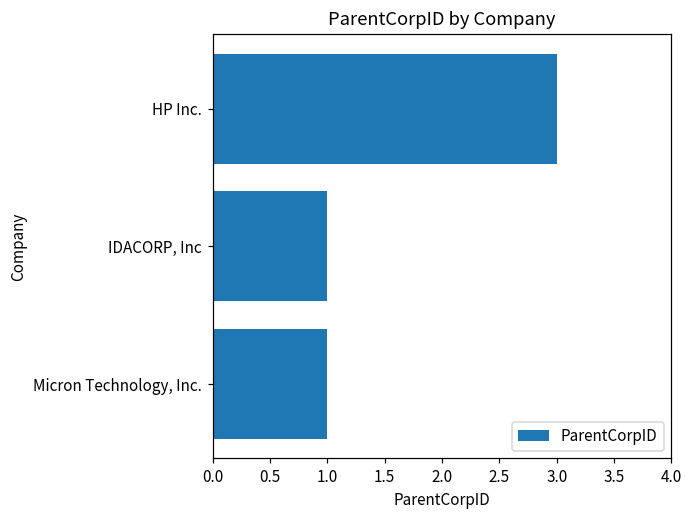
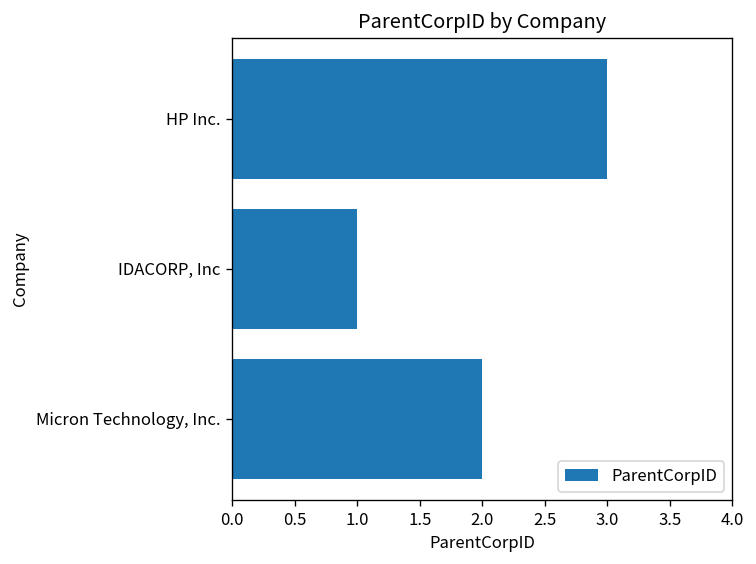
Micron Technology, Inc.: 1 -> 2
